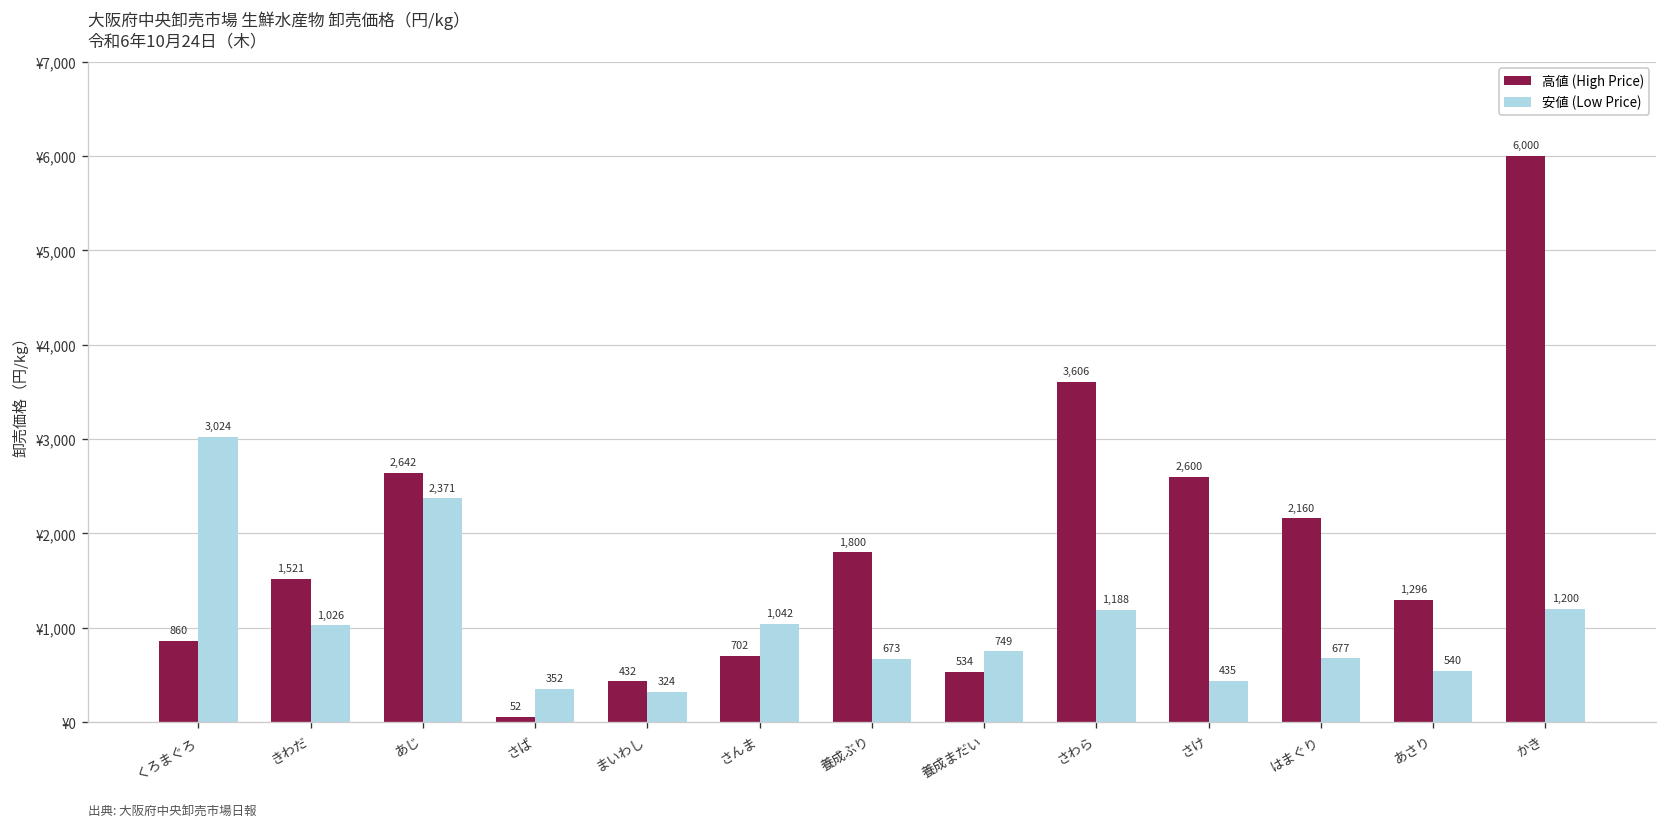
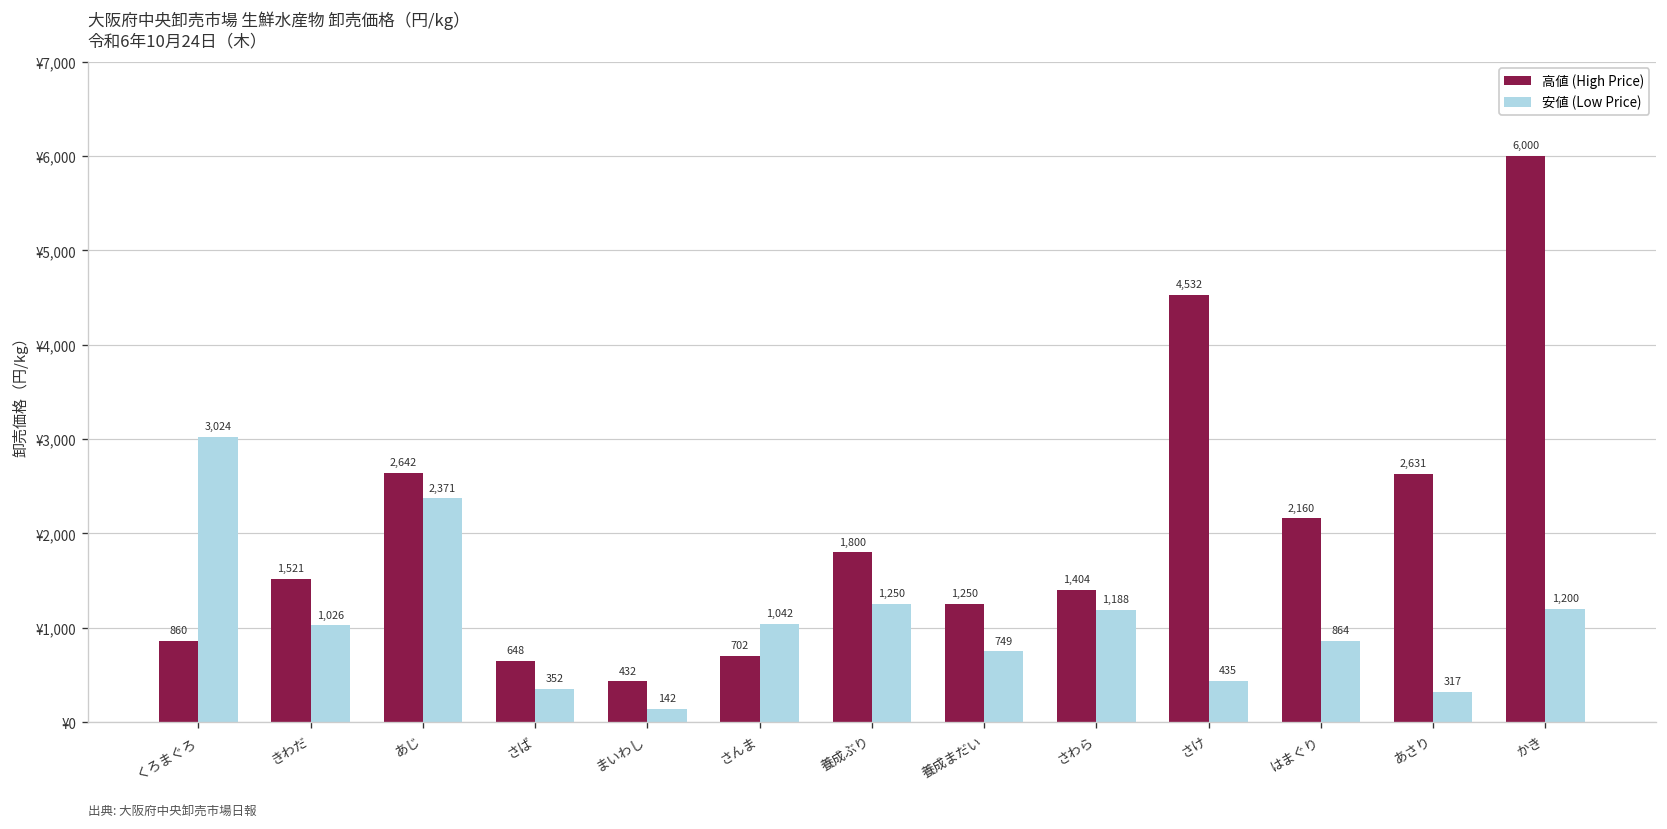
高値 (High Price), さば: 52 -> 648
安値 (Low Price), まいわし: 324 -> 142
安値 (Low Price), 養成ぶり: 673 -> 1,250
高値 (High Price), 養成まだい: 534 -> 1,250
高値 (High Price), さわら: 3,606 -> 1,404
高値 (High Price), さけ: 2,600 -> 4,532
安値 (Low Price), はまぐり: 677 -> 864
高値 (High Price), あさり: 1,296 -> 2,631
安値 (Low Price), あさり: 540 -> 317
